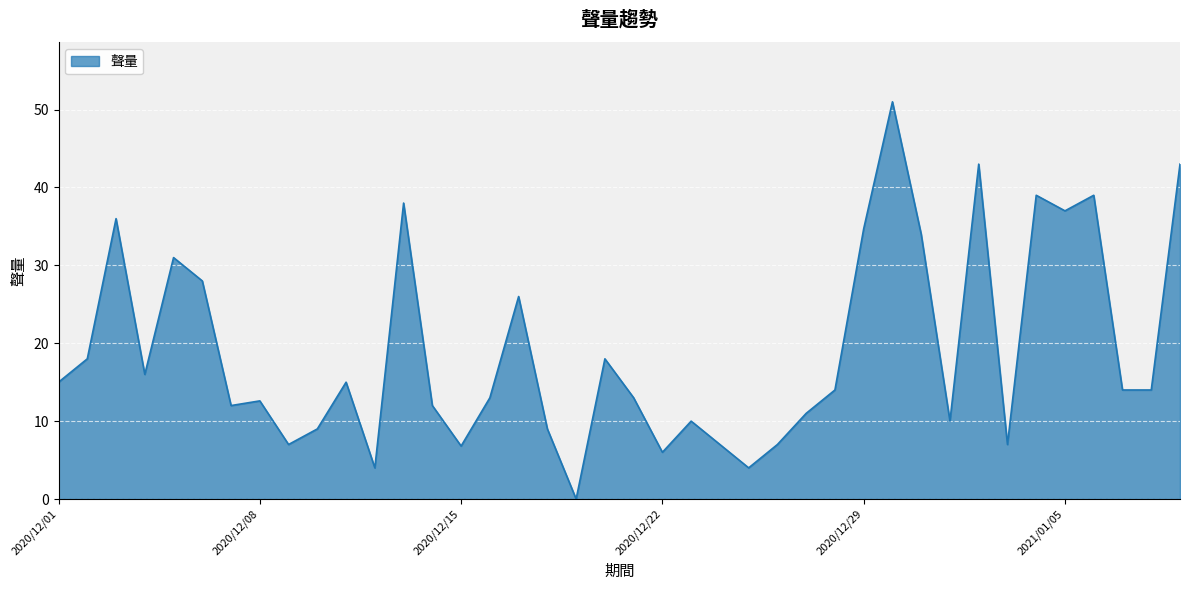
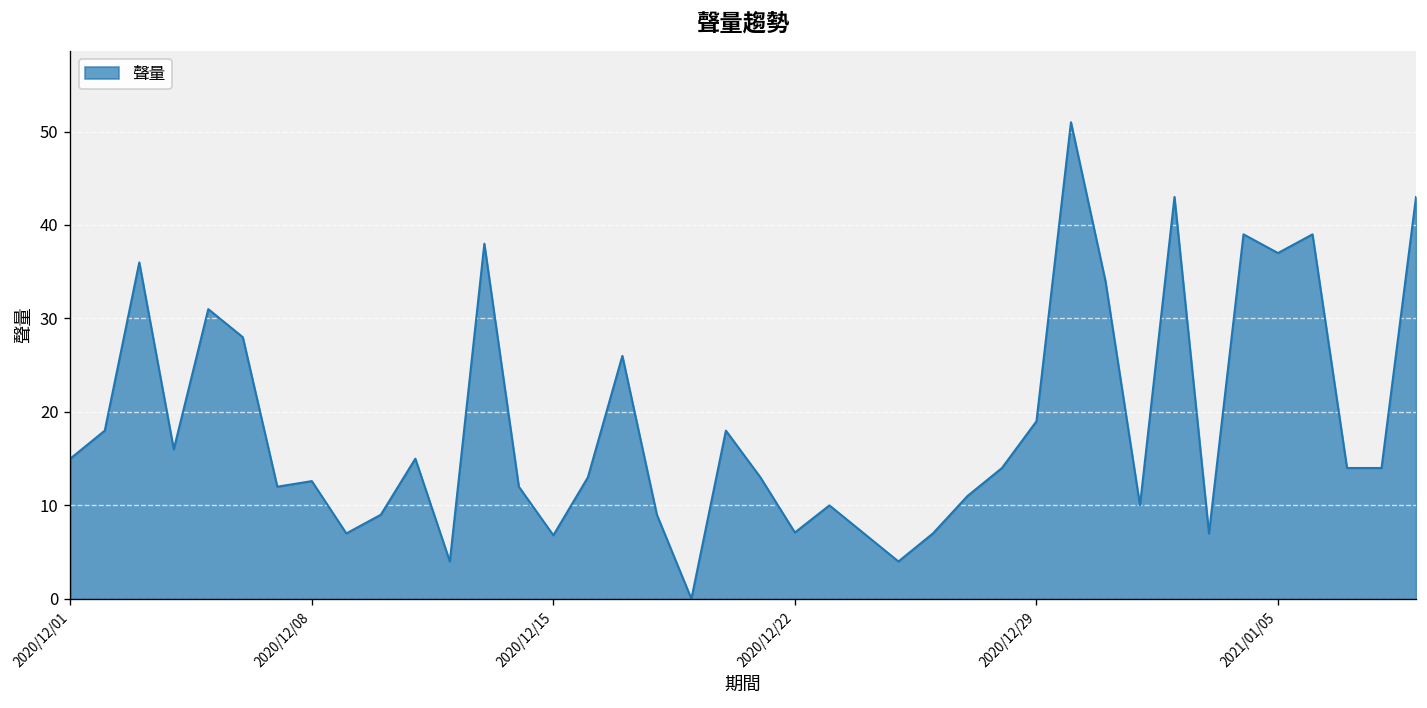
2020/12/22: 6 -> 7
2020/12/29: 35 -> 19
